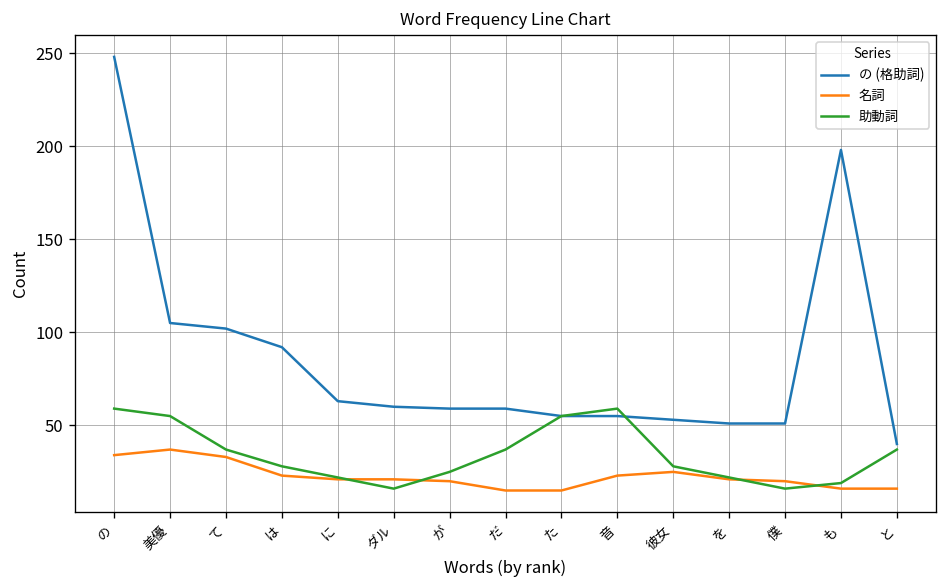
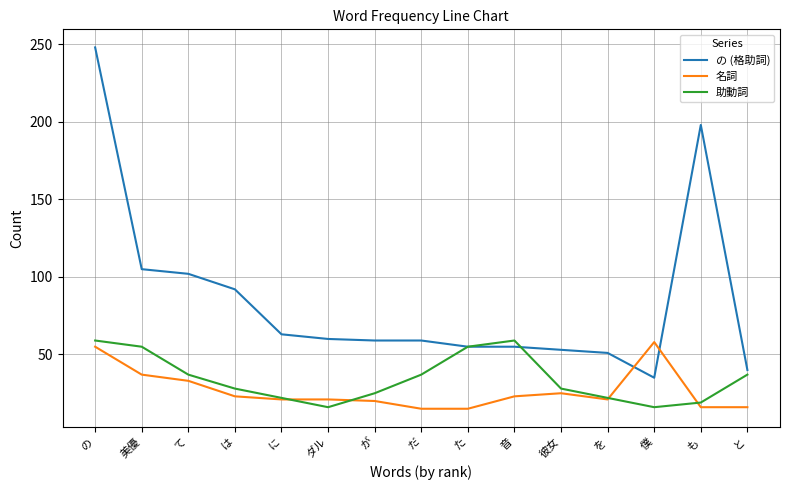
名詞, の: 34 -> 55
の (格助詞), 僕: 51 -> 35
名詞, 僕: 20 -> 58
